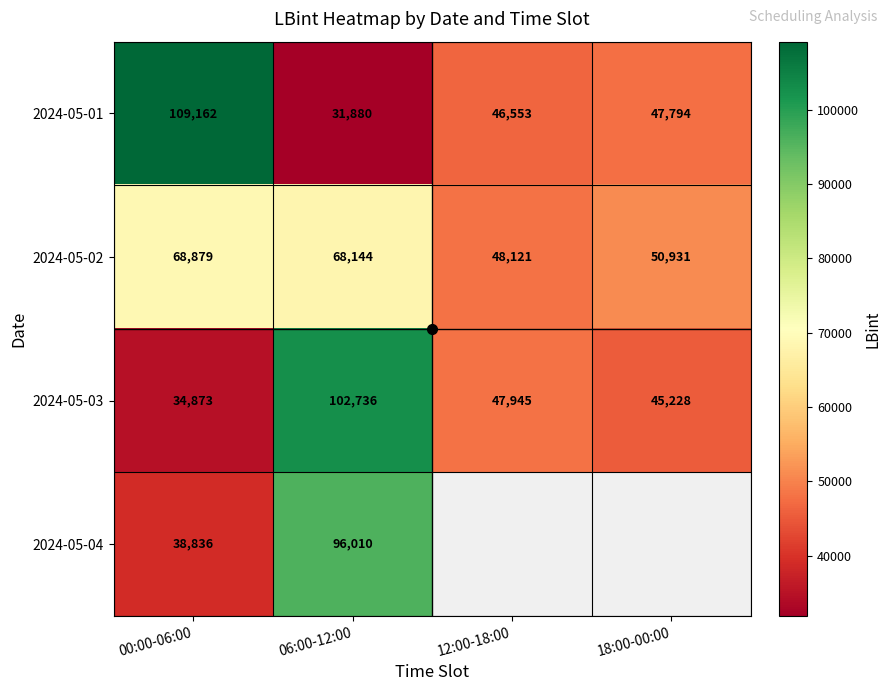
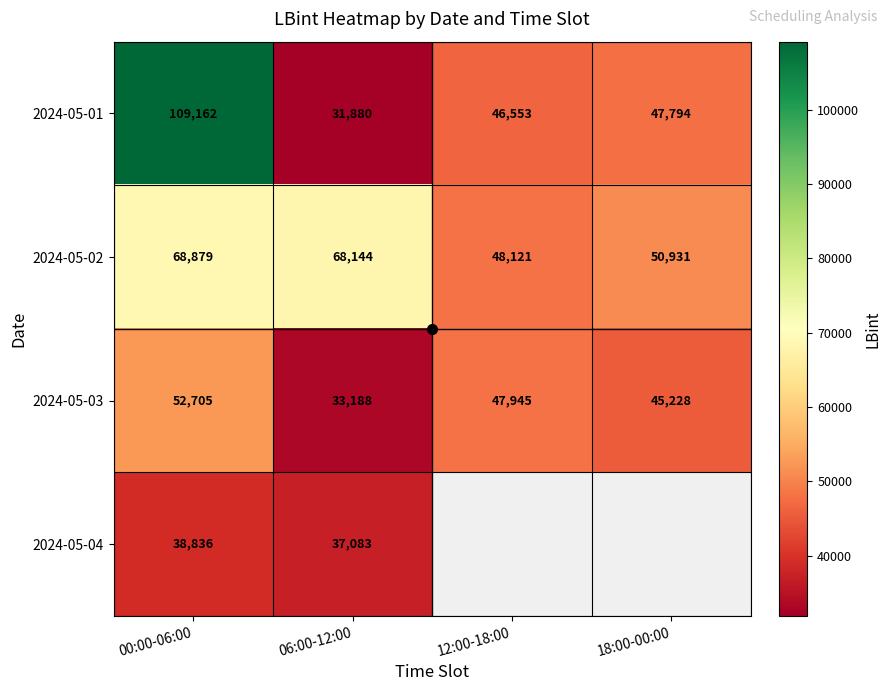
2024-05-03, 00:00-06:00: 34,873 -> 52,705
2024-05-03, 06:00-12:00: 102,736 -> 33,188
2024-05-04, 06:00-12:00: 96,010 -> 37,083
